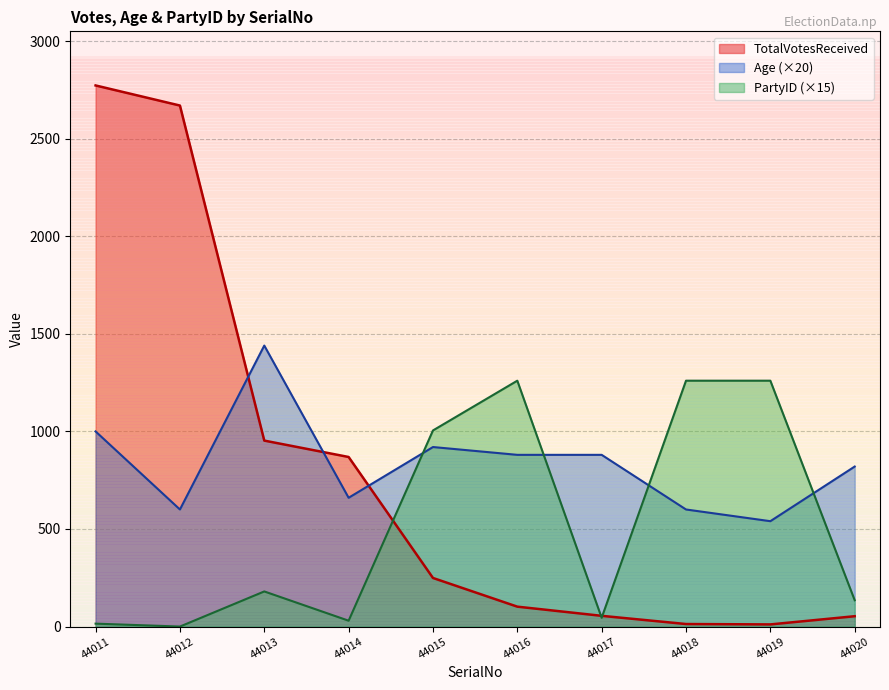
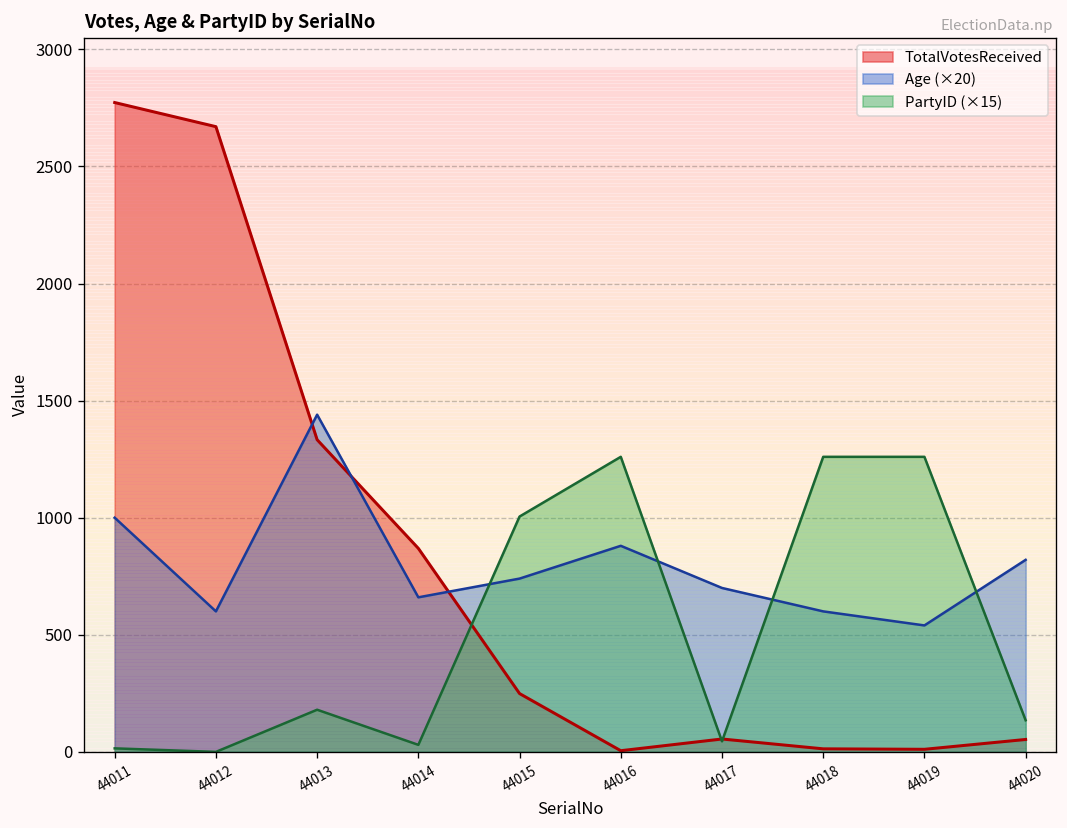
TotalVotesReceived, 44013: 950 -> 1330
Age (×20), 44015: 920 -> 740
TotalVotesReceived, 44016: 100 -> 10
Age (×20), 44017: 880 -> 700
